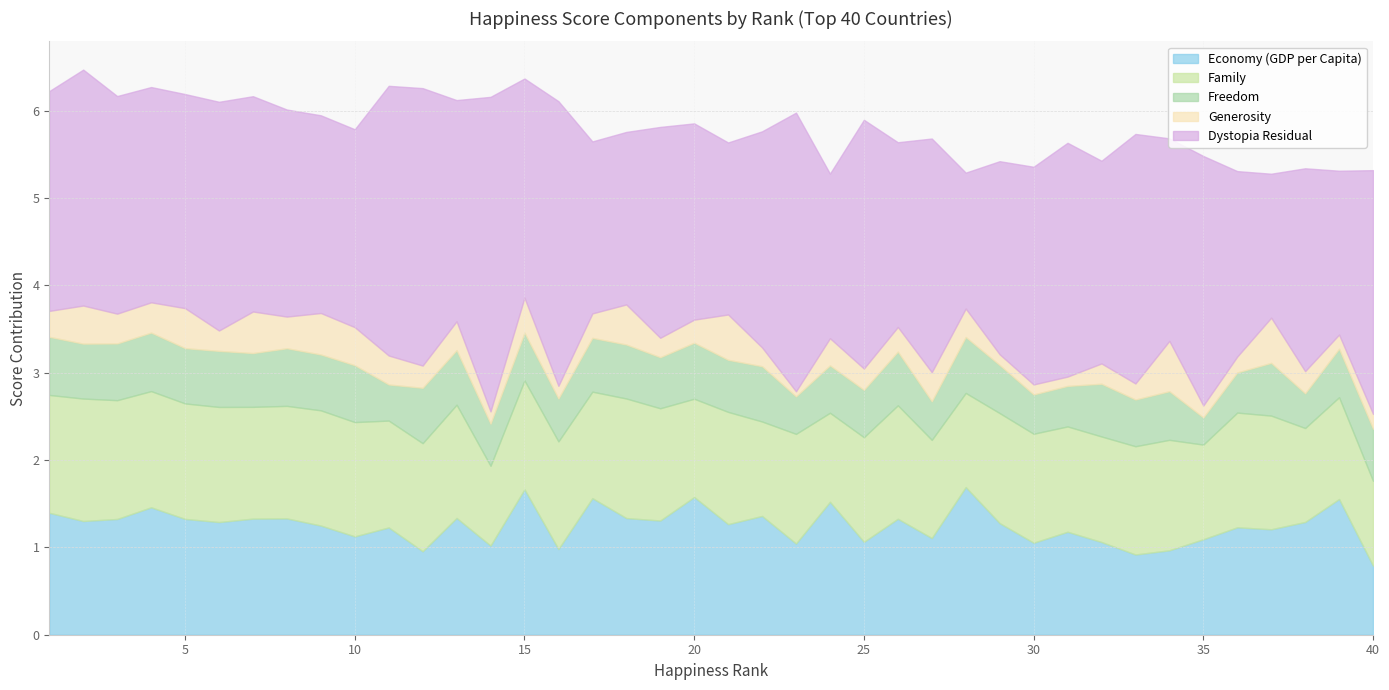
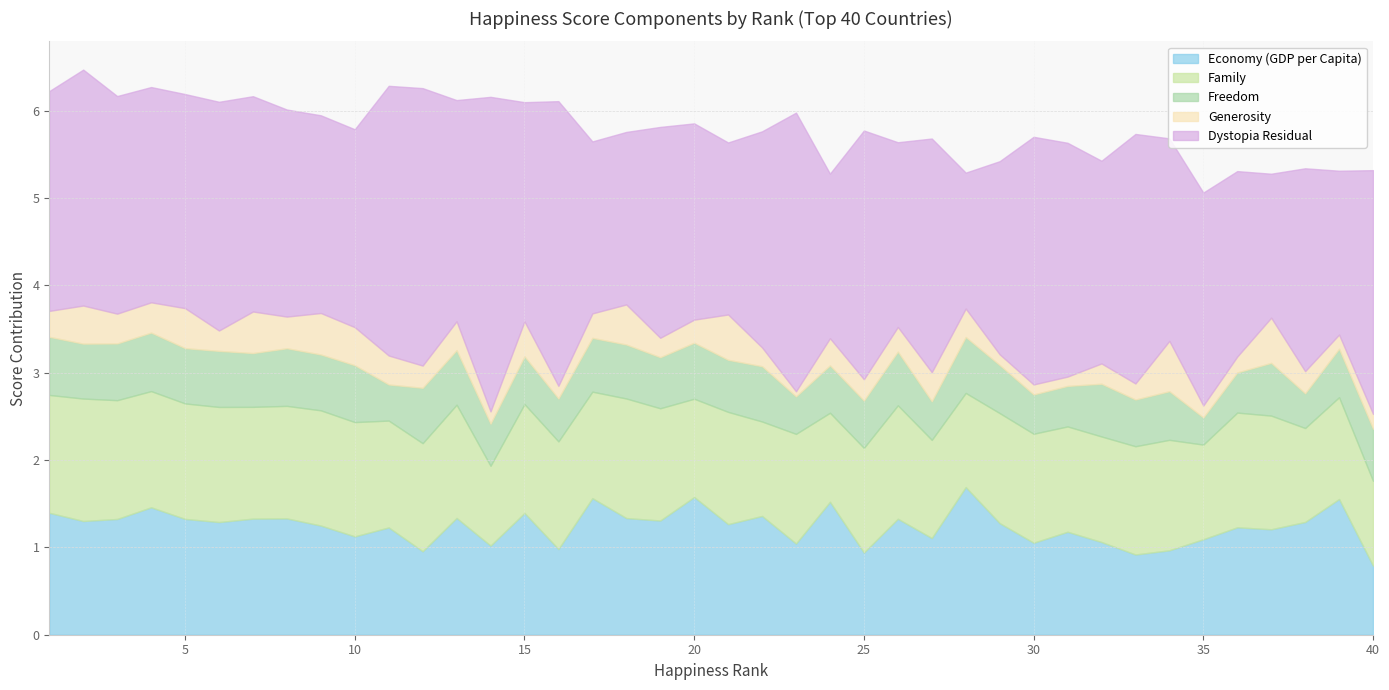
Economy (GDP per Capita), 15: 1.7 -> 1.4
Economy (GDP per Capita), 25: 1.1 -> 0.9
Dystopia Residual, 30: 2.5 -> 2.8
Dystopia Residual, 35: 2.9 -> 2.4
